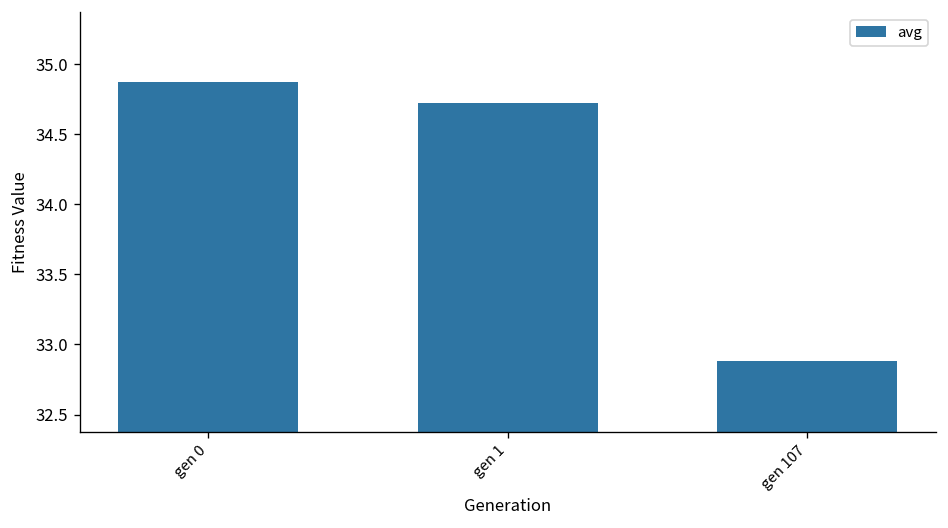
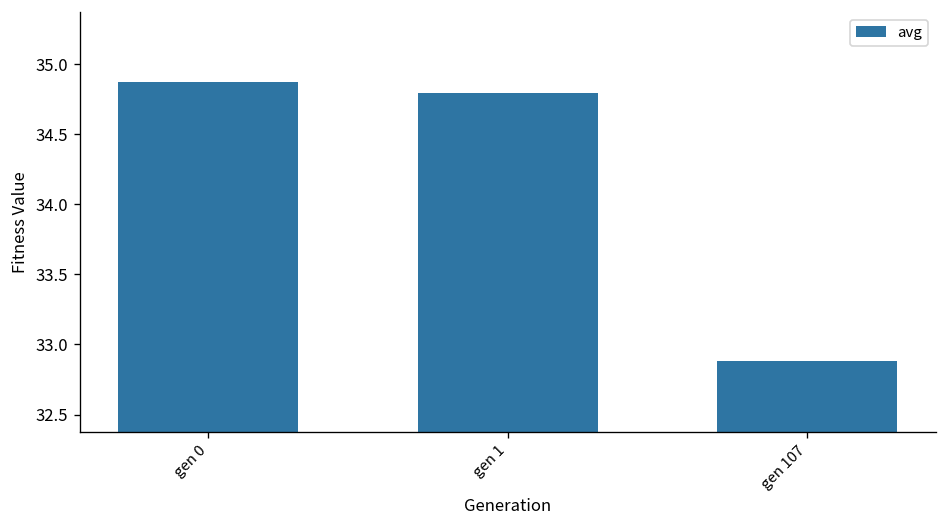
gen 1: 34.72 -> 34.79
